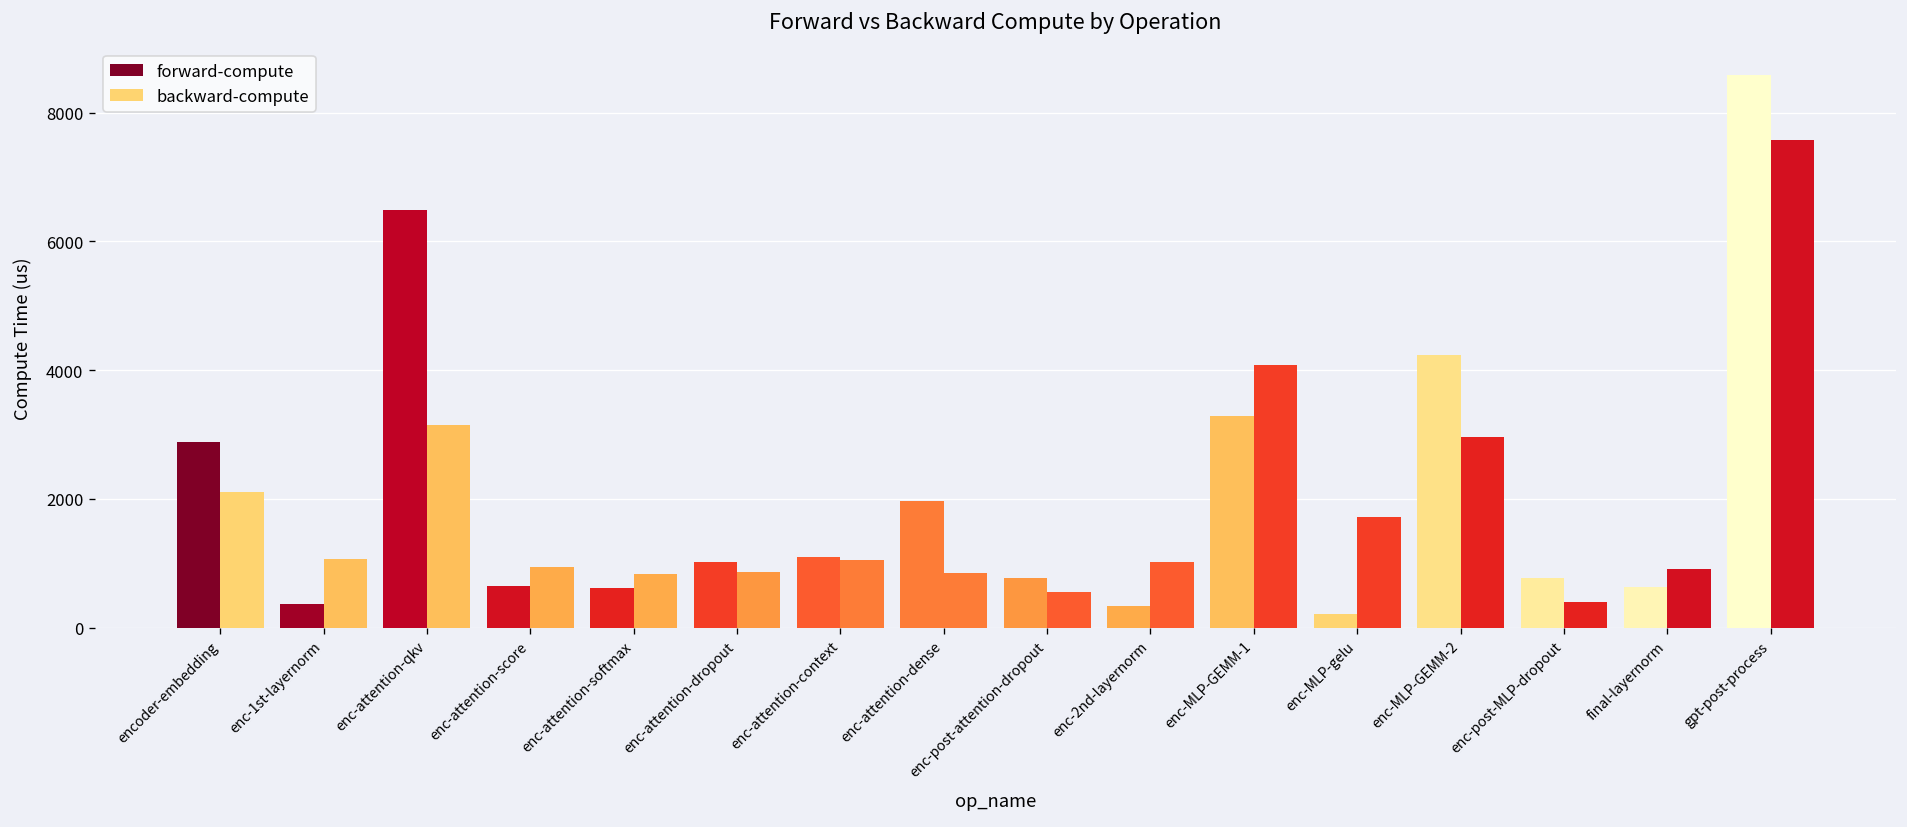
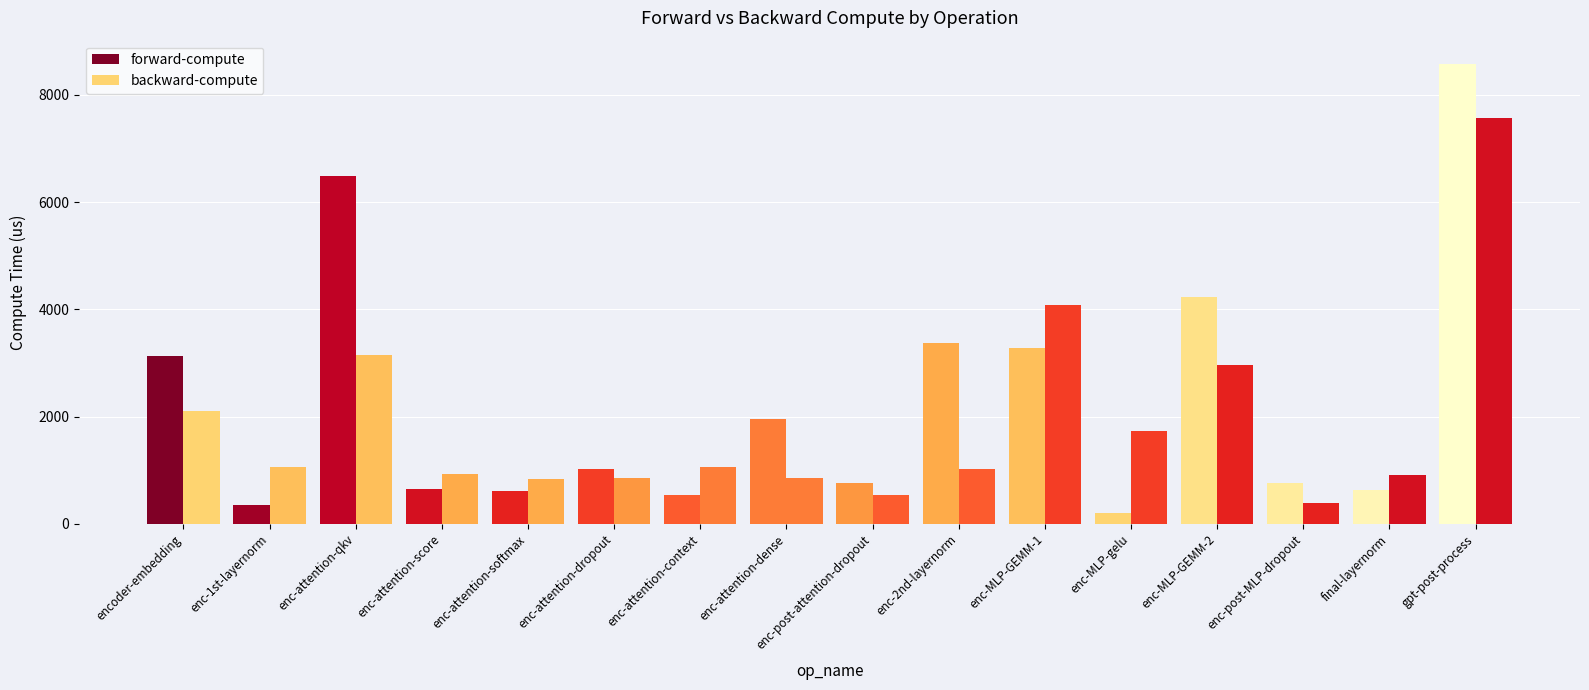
forward-compute, encoder-embedding: 2900 -> 3100
forward-compute, enc-attention-context: 1100 -> 500
forward-compute, enc-2nd-layernorm: 300 -> 3400
